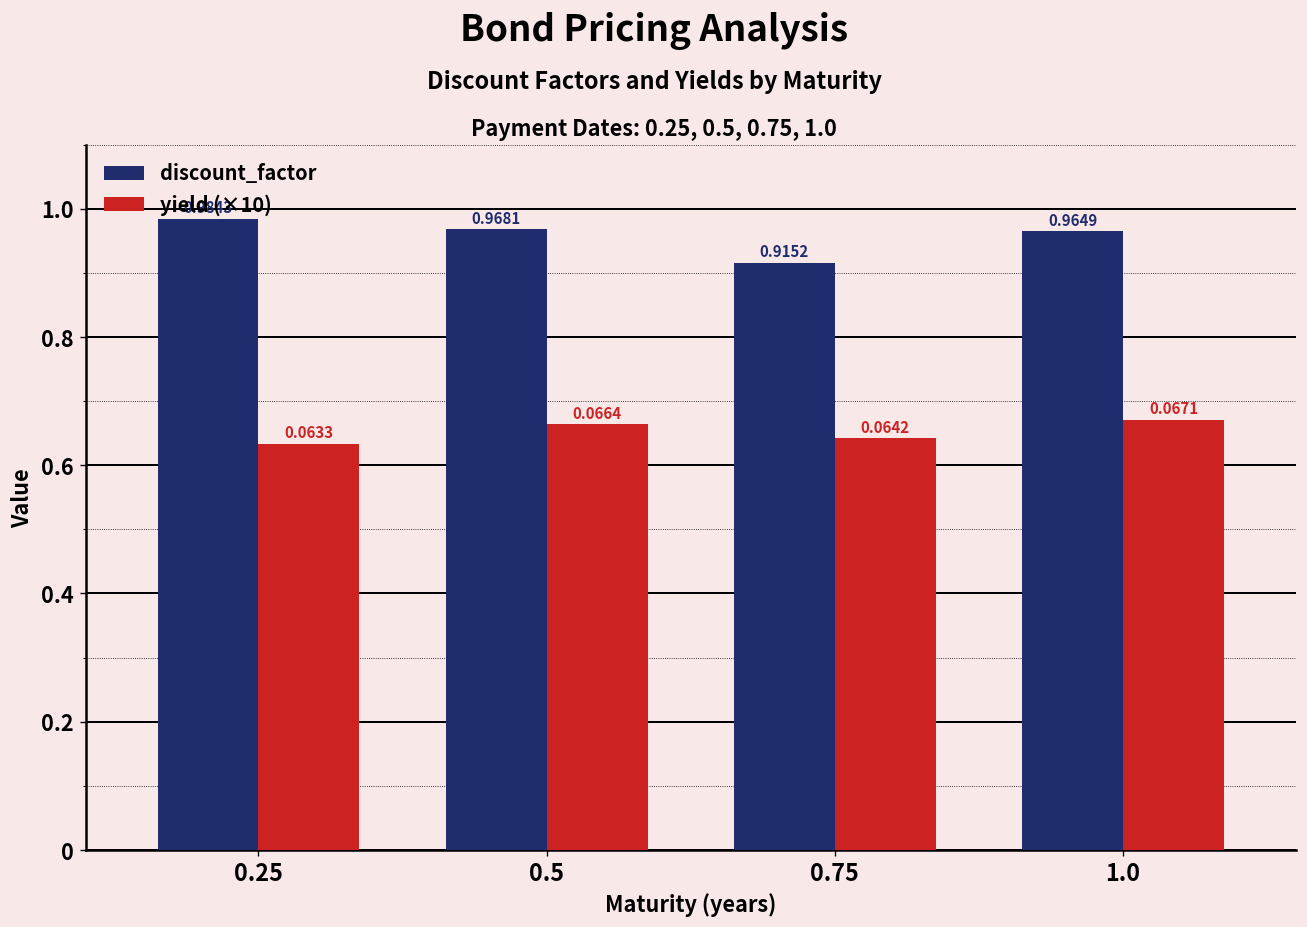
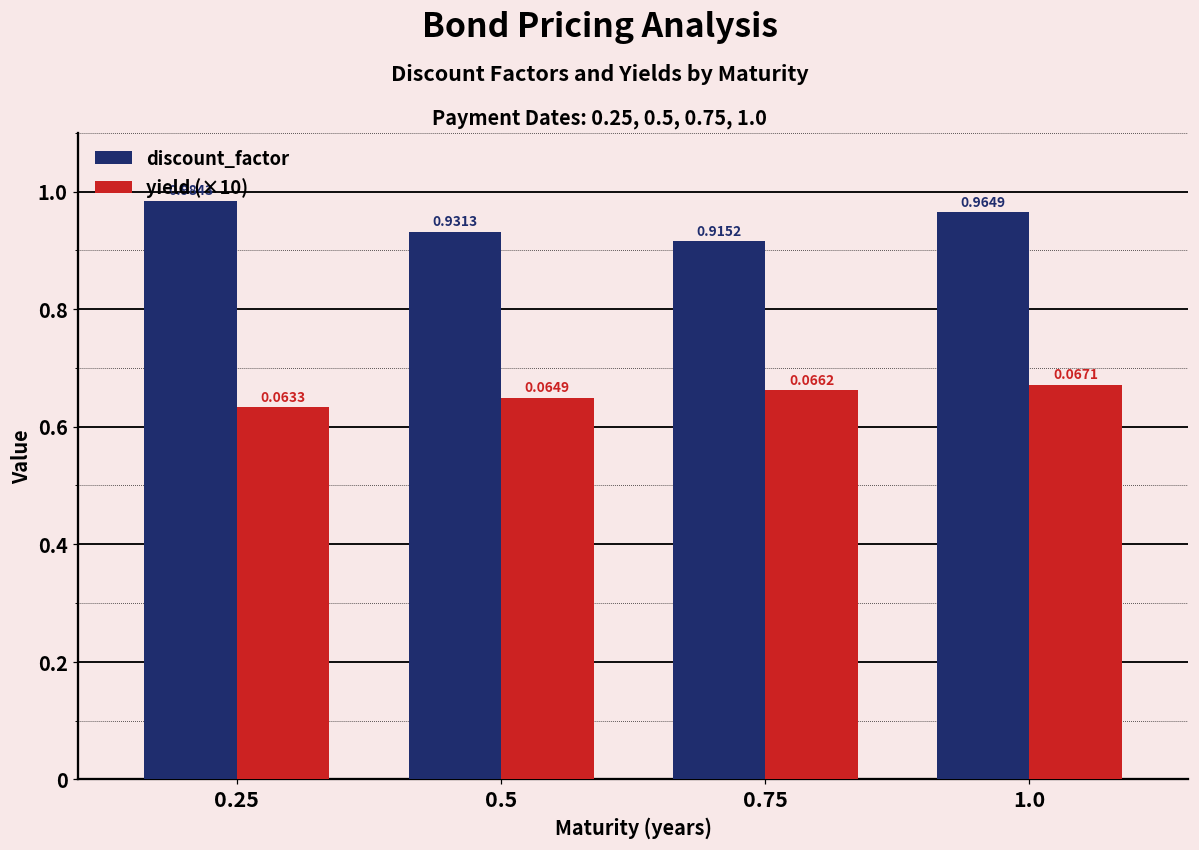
discount_factor, 0.5: 0.9681 -> 0.9313
yield (×10), 0.5: 0.0664 -> 0.0649
yield (×10), 0.75: 0.0642 -> 0.0662
